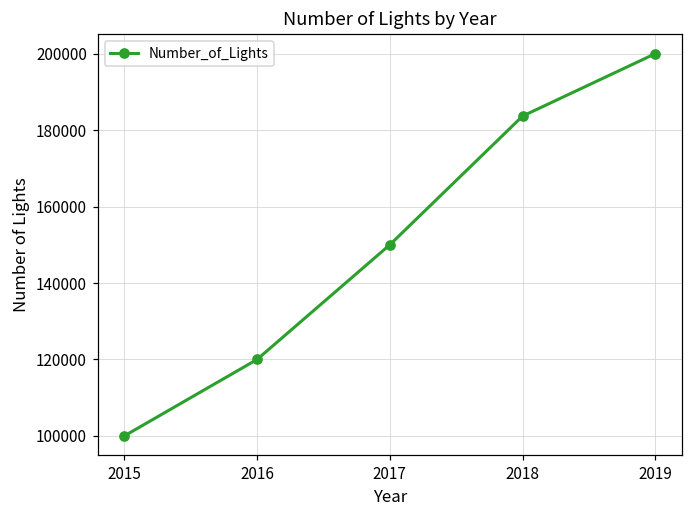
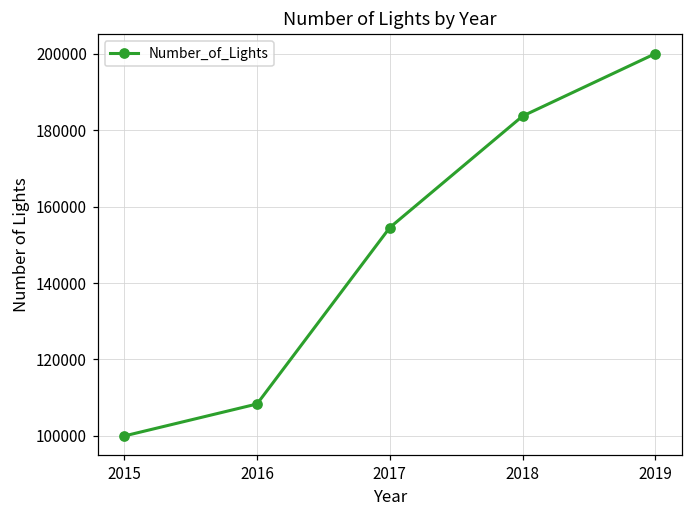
2016: 120000 -> 108000
2017: 150000 -> 155000
